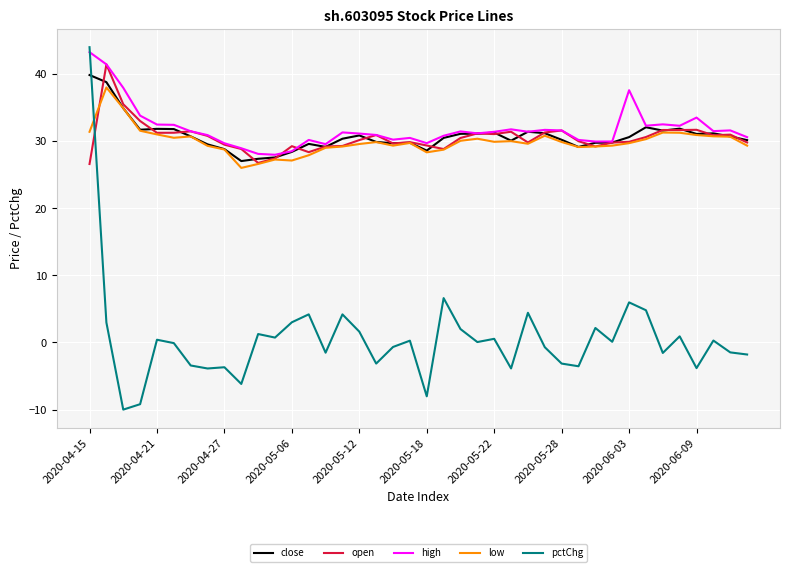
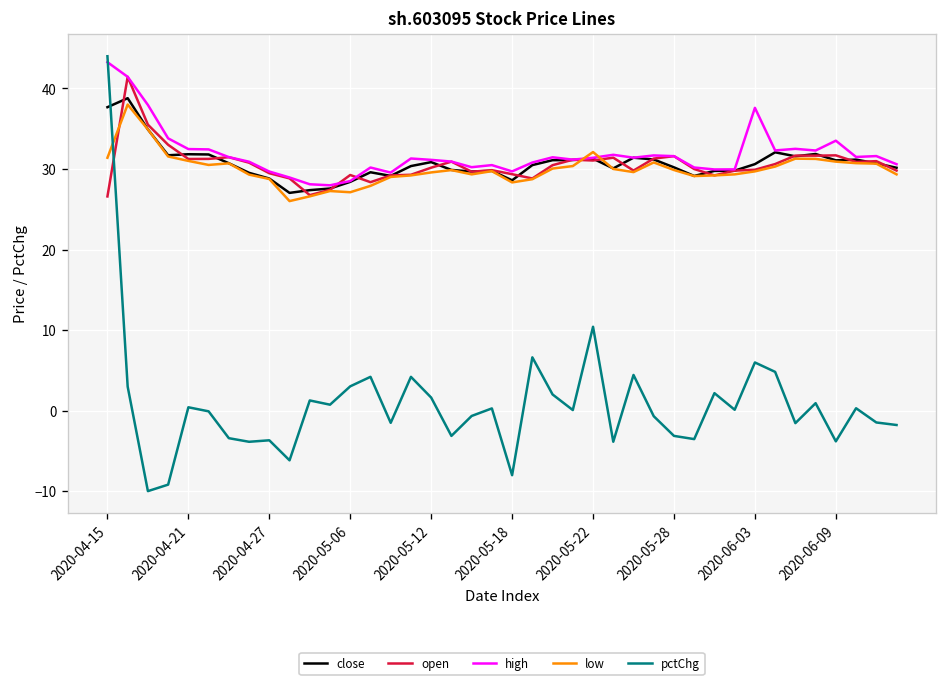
close, 2020-04-15: 40 -> 38
low, 2020-05-22: 30 -> 32
pctChg, 2020-05-22: 1 -> 10
